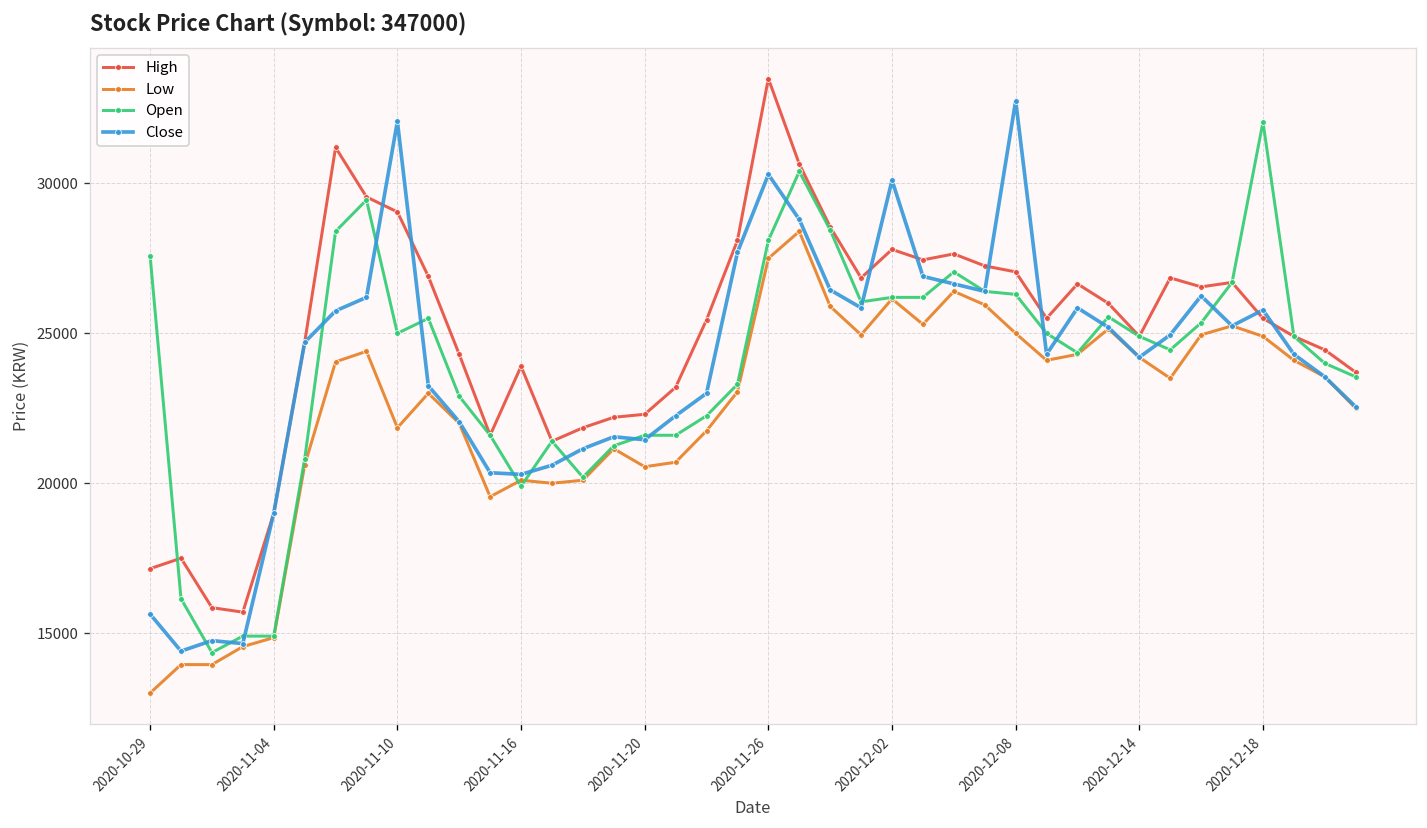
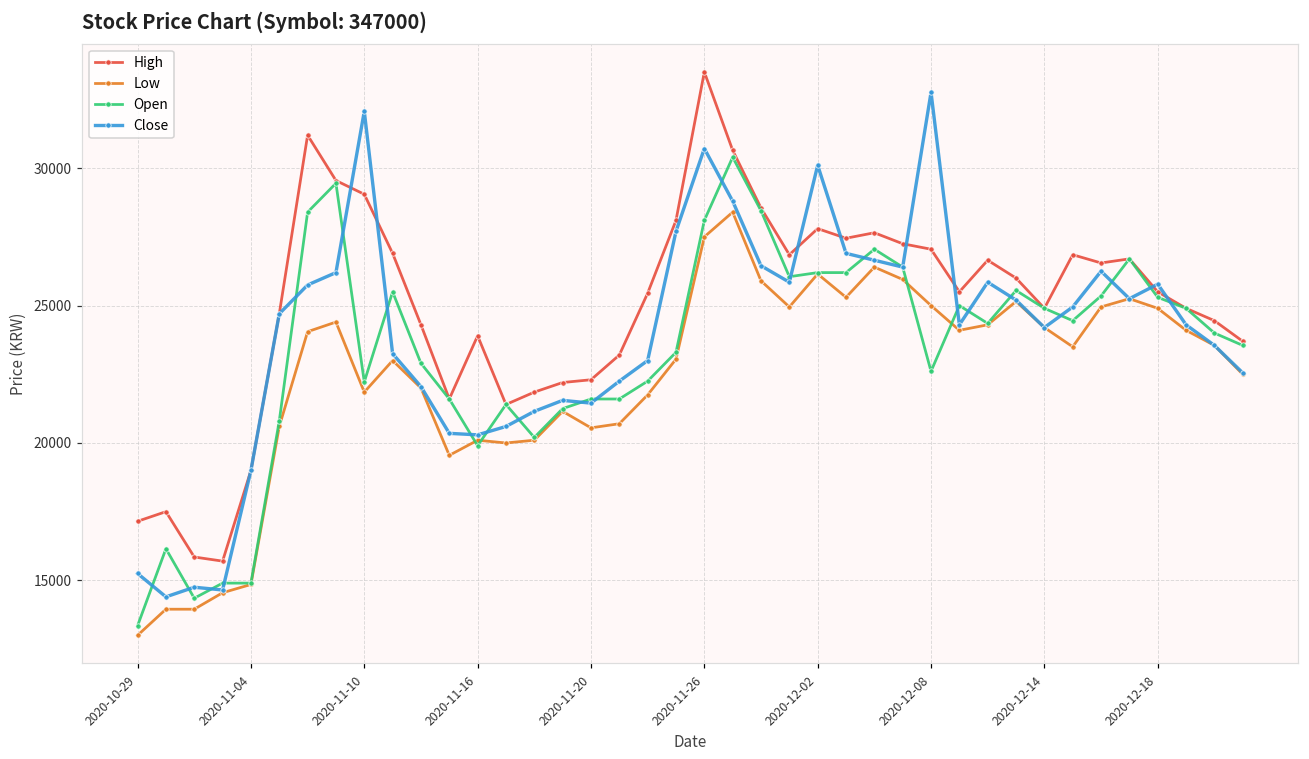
Open, 2020-10-29: 27600 -> 13400
Close, 2020-10-29: 15600 -> 15300
Open, 2020-11-10: 25000 -> 22200
Close, 2020-11-26: 30300 -> 30700
Open, 2020-12-08: 26300 -> 22600
Open, 2020-12-18: 32000 -> 25300
